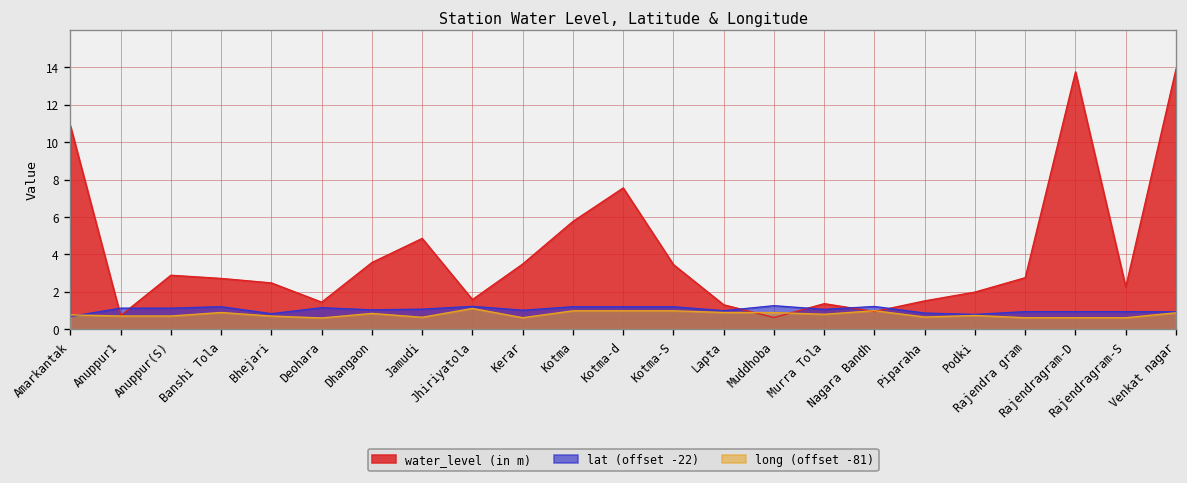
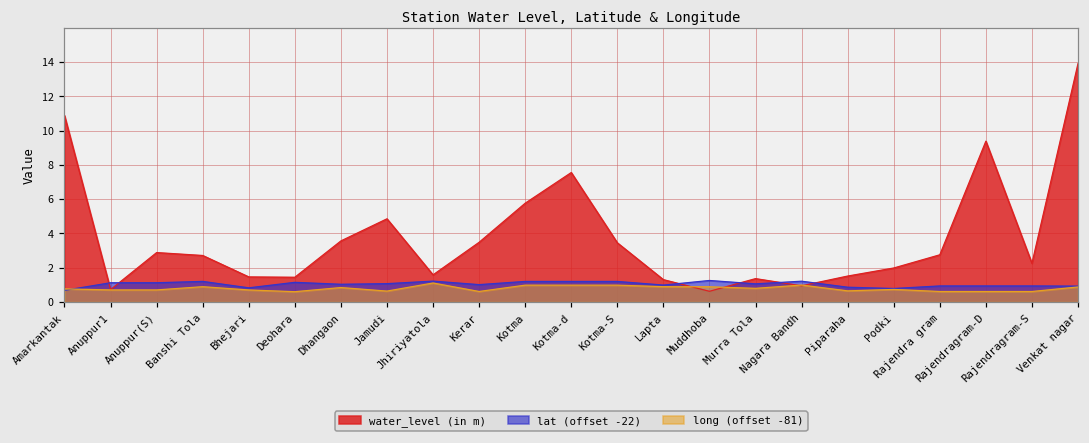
water_level (in m), Bhejari: 2.5 -> 1.5
water_level (in m), Rajendragram-D: 13.8 -> 9.4
